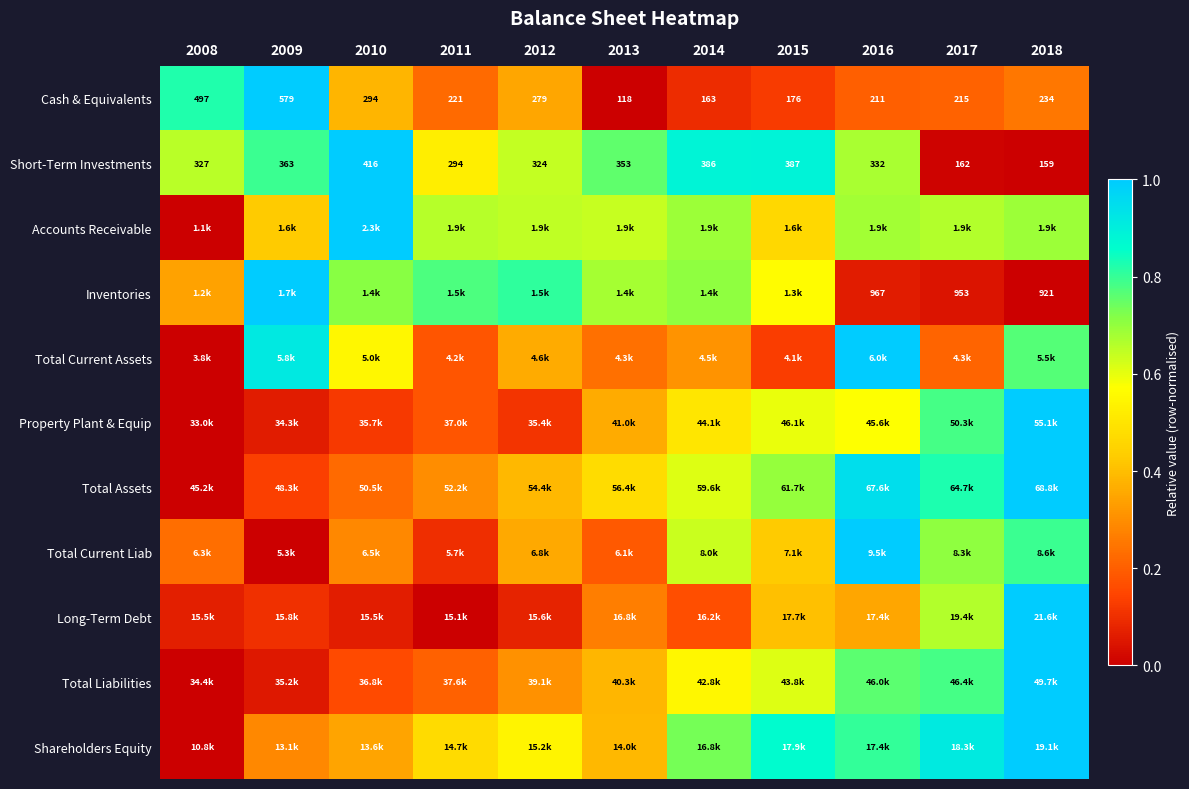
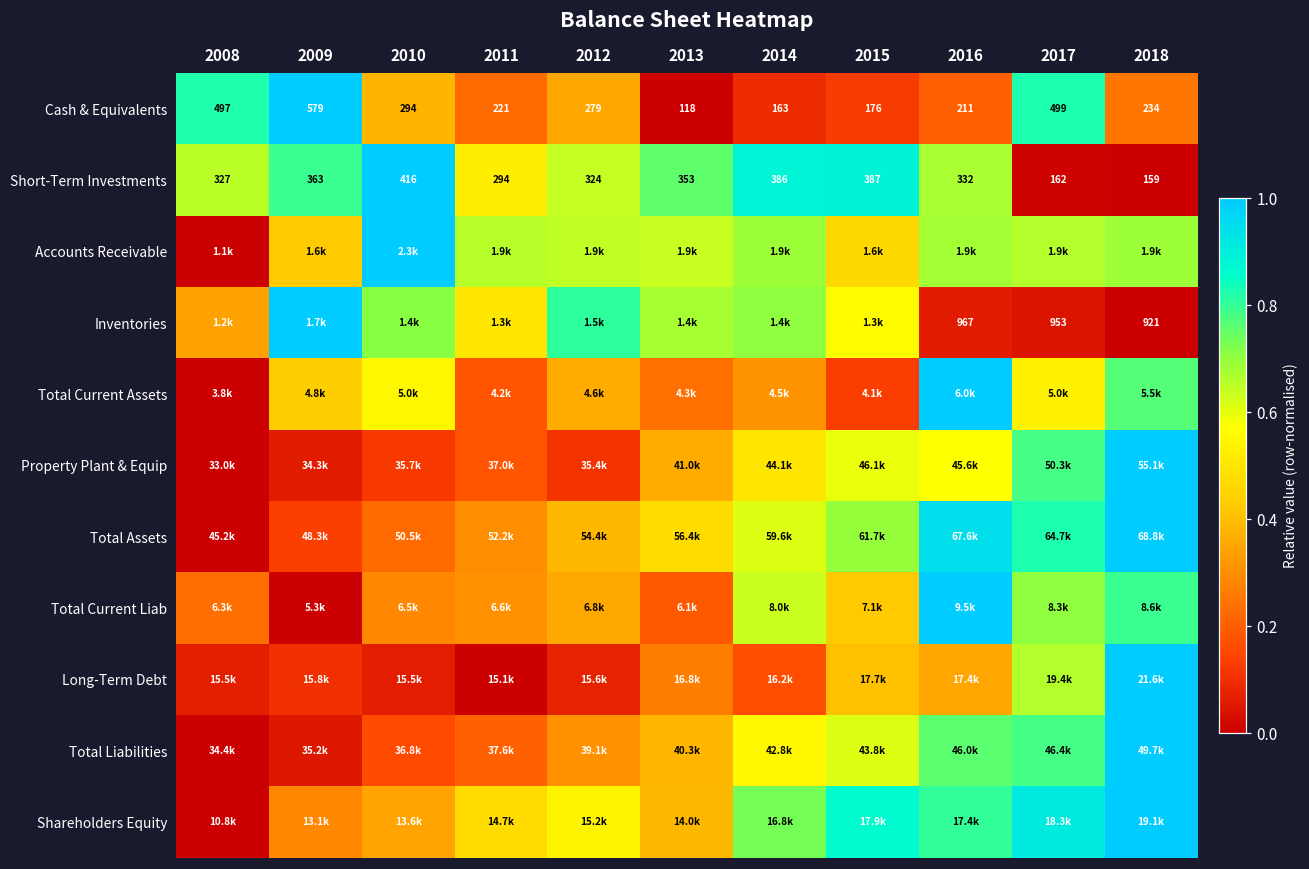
Cash & Equivalents, 2017: 215 -> 499
Inventories, 2011: 1.5k -> 1.3k
Total Current Assets, 2009: 5.8k -> 4.8k
Total Current Assets, 2017: 4.3k -> 5.0k
Total Current Liab, 2011: 5.7k -> 6.6k
